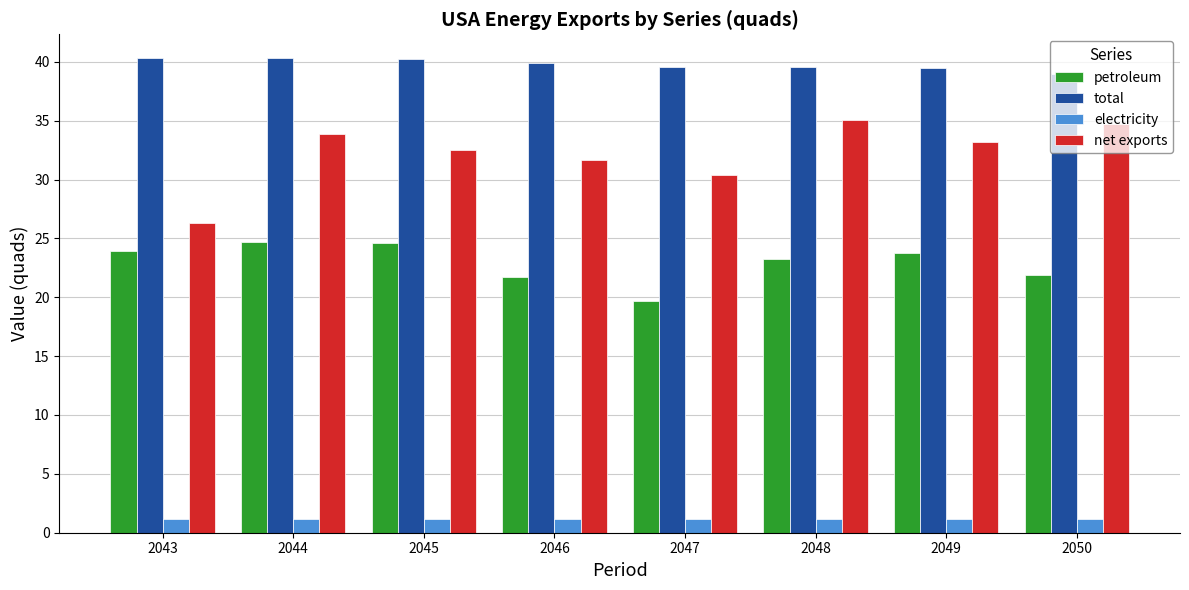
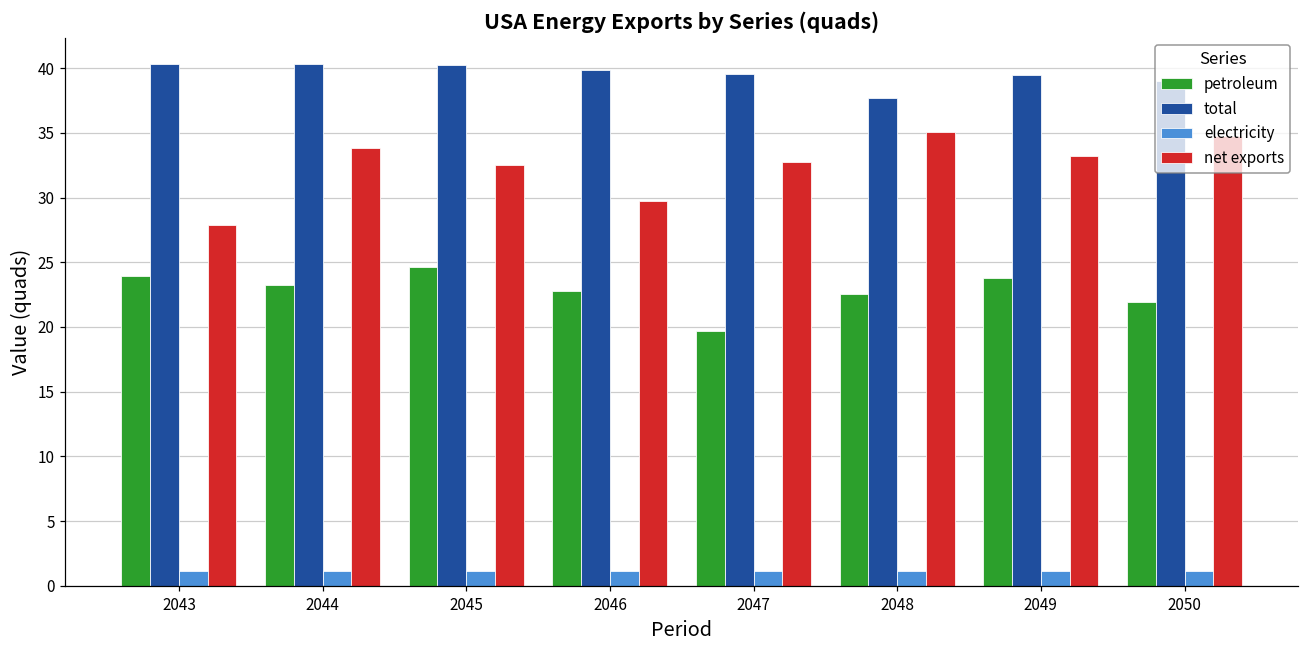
net exports, 2043: 26.3 -> 27.8
petroleum, 2044: 24.7 -> 23.2
petroleum, 2046: 21.7 -> 22.8
net exports, 2046: 31.6 -> 29.8
net exports, 2047: 30.4 -> 32.8
petroleum, 2048: 23.3 -> 22.5
total, 2048: 39.6 -> 37.7
